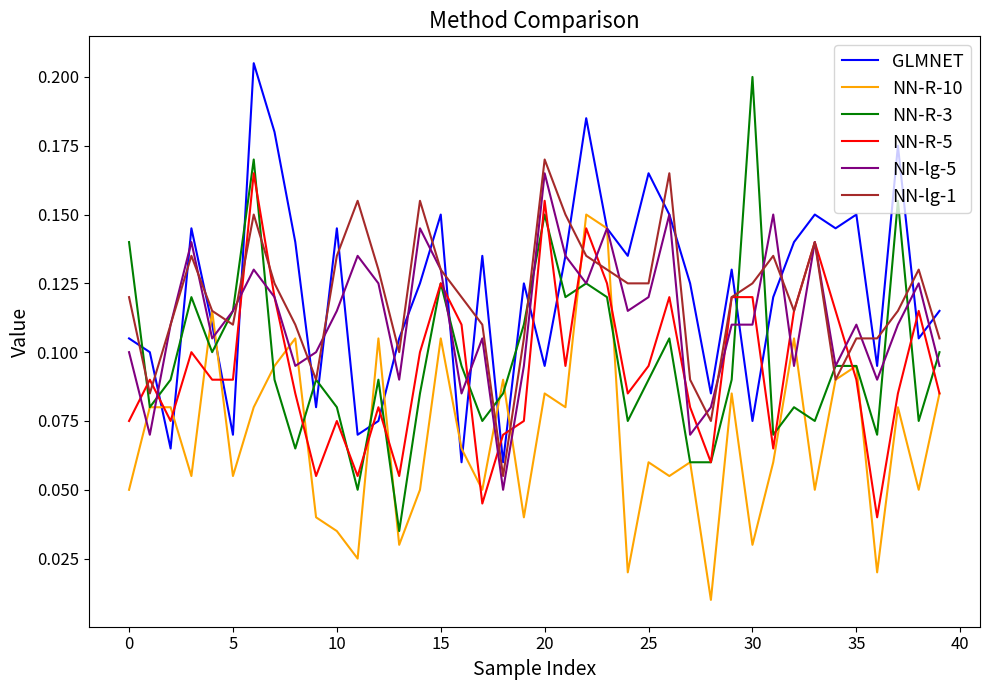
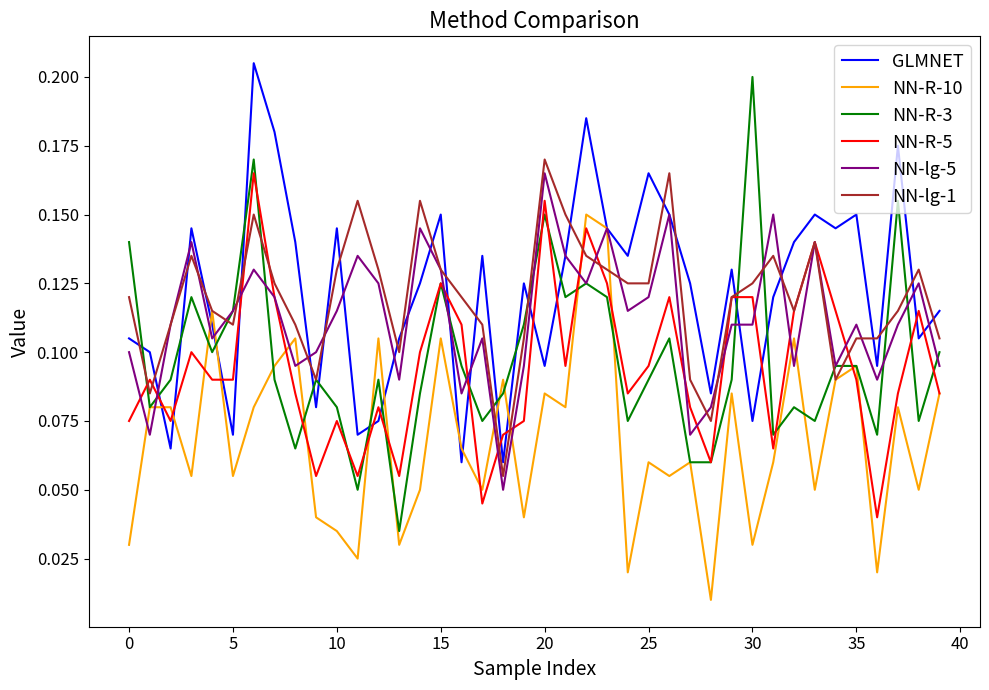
NN-R-10, 0: 0.05 -> 0.03
NN-lg-1, 10: 0.135 -> 0.130
